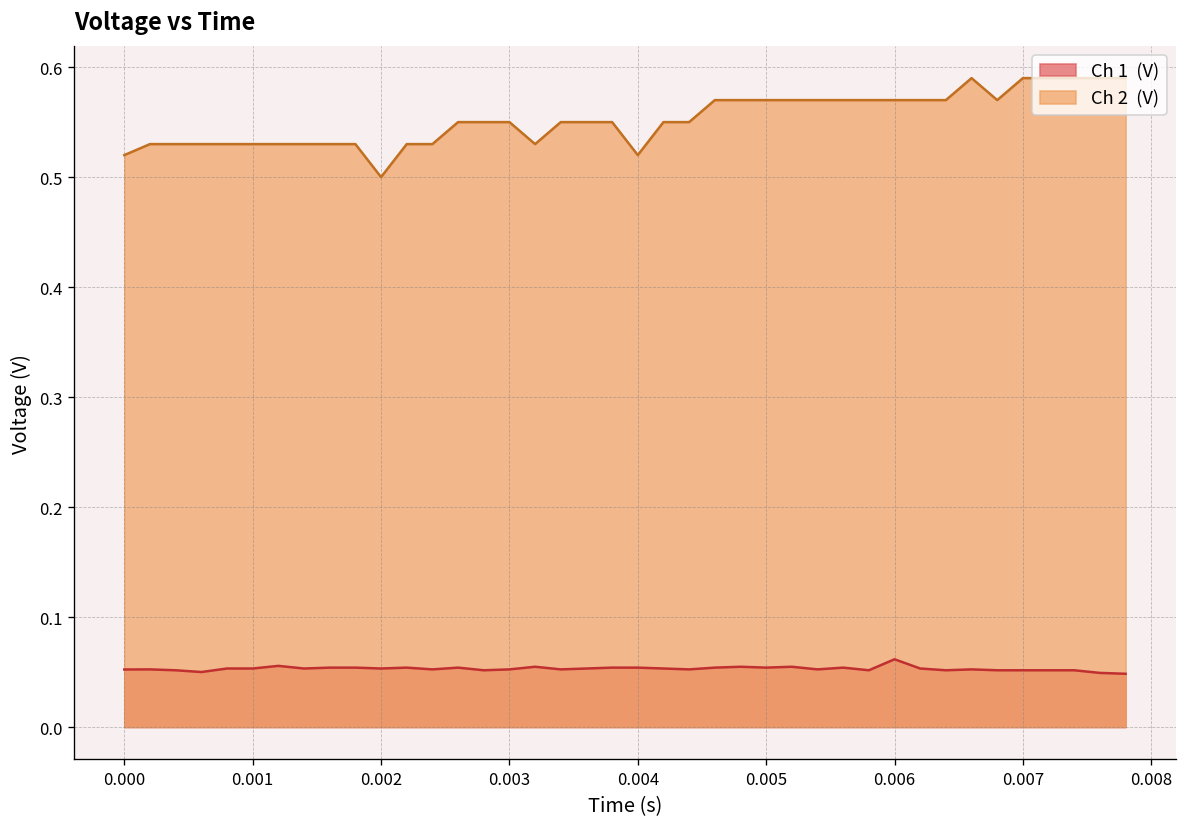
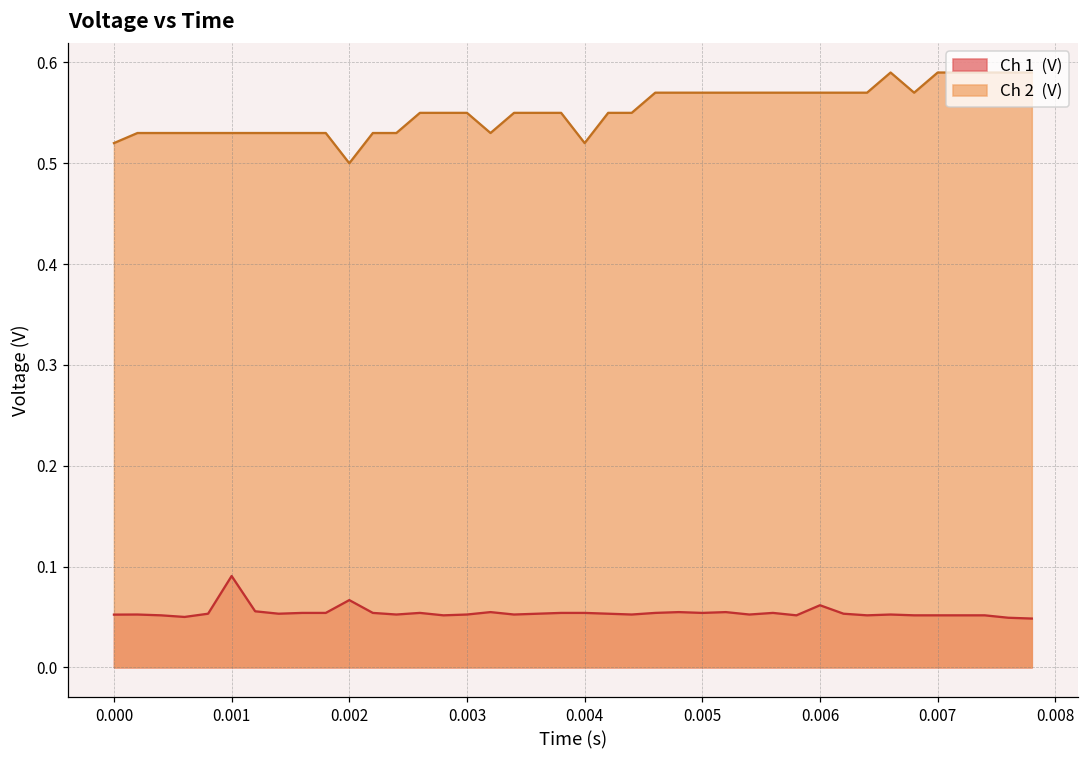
Ch 1 (V), 0.001: 0.05 -> 0.09
Ch 1 (V), 0.002: 0.05 -> 0.07
